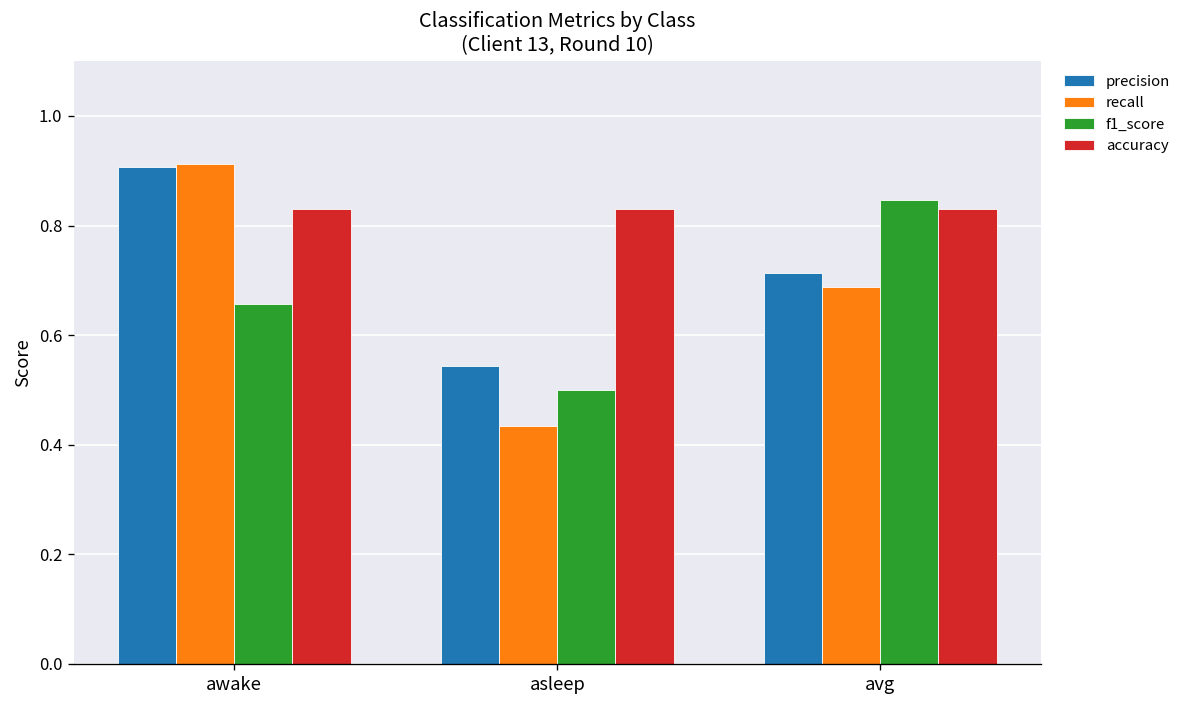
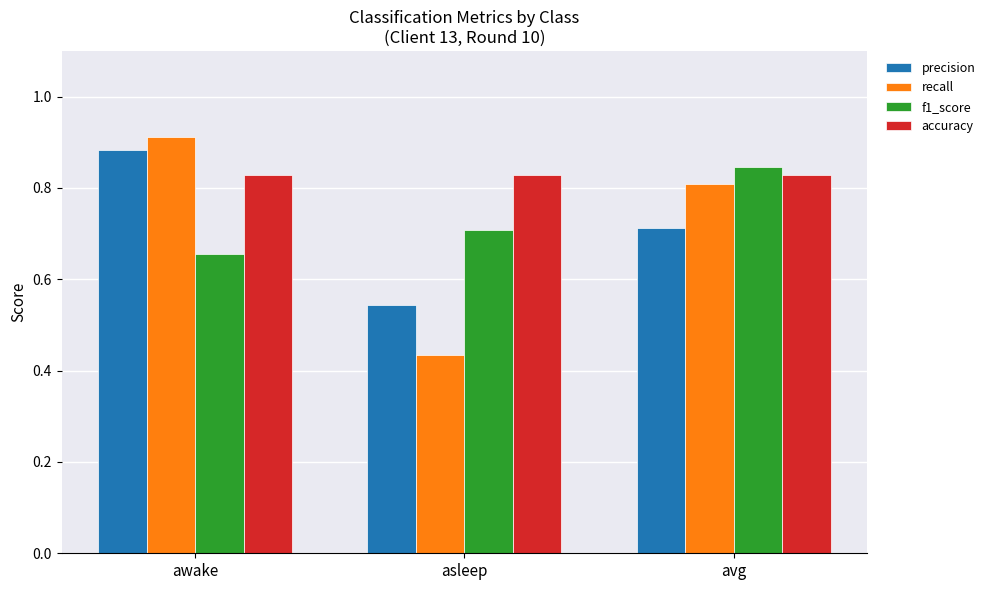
precision, awake: 0.91 -> 0.88
f1_score, asleep: 0.50 -> 0.71
recall, avg: 0.69 -> 0.81
